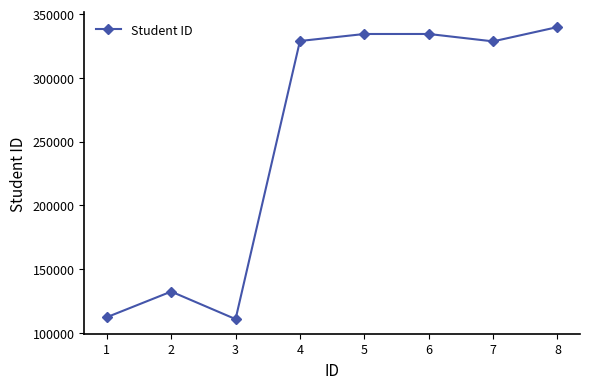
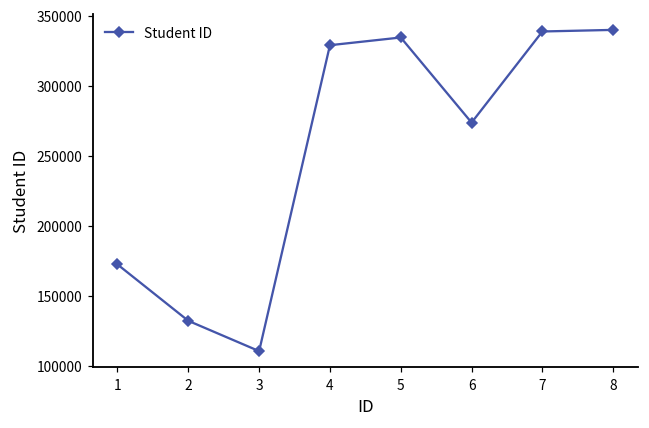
1: 112000 -> 172000
6: 334000 -> 274000
7: 329000 -> 339000
